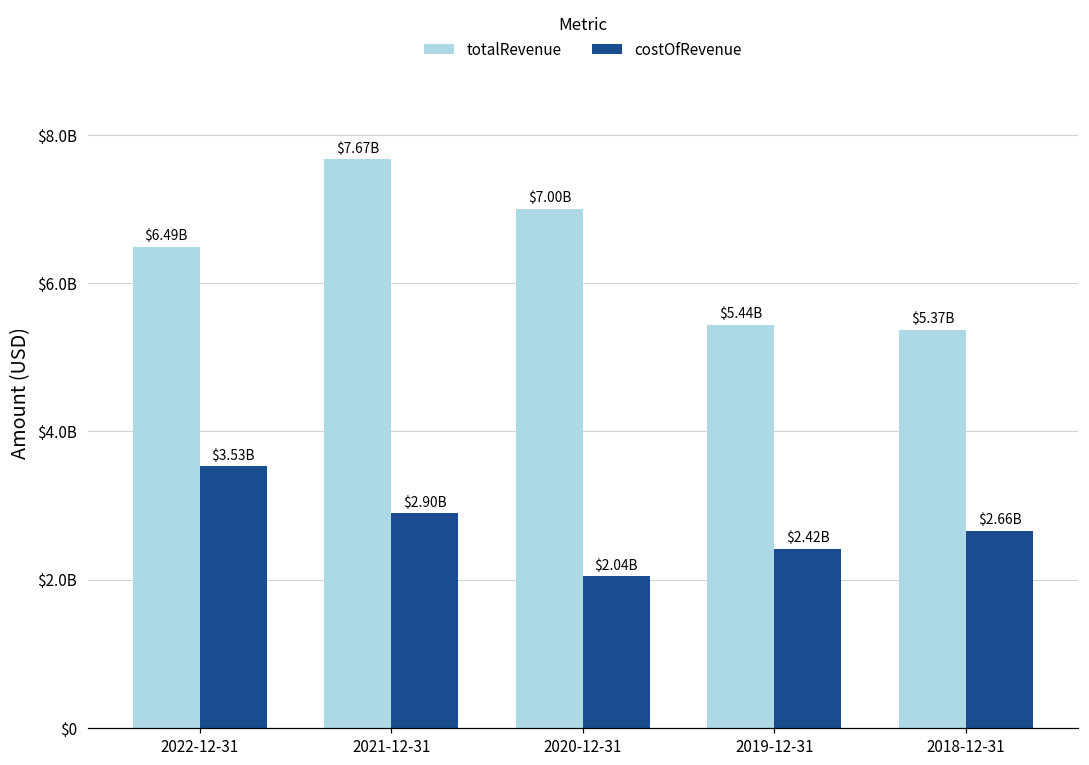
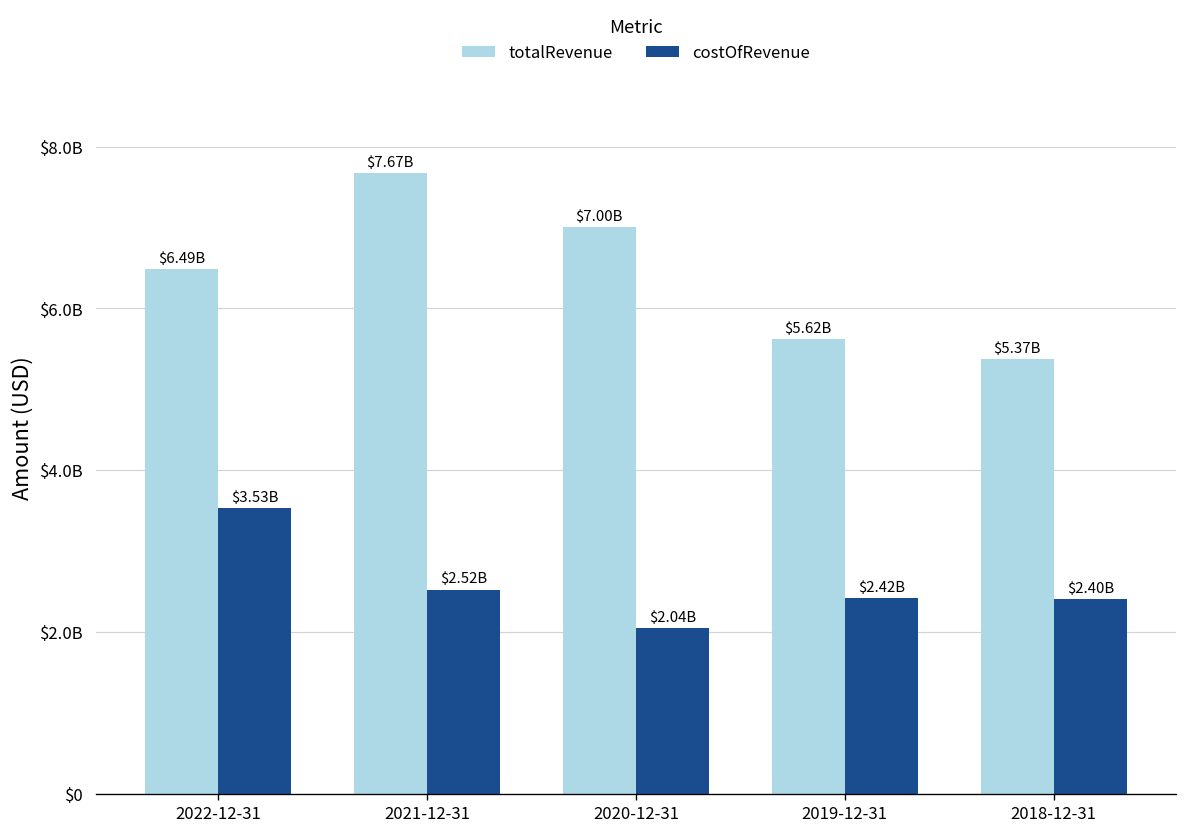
costOfRevenue, 2021-12-31: $2.90B -> $2.52B
totalRevenue, 2019-12-31: $5.44B -> $5.62B
costOfRevenue, 2018-12-31: $2.66B -> $2.40B
